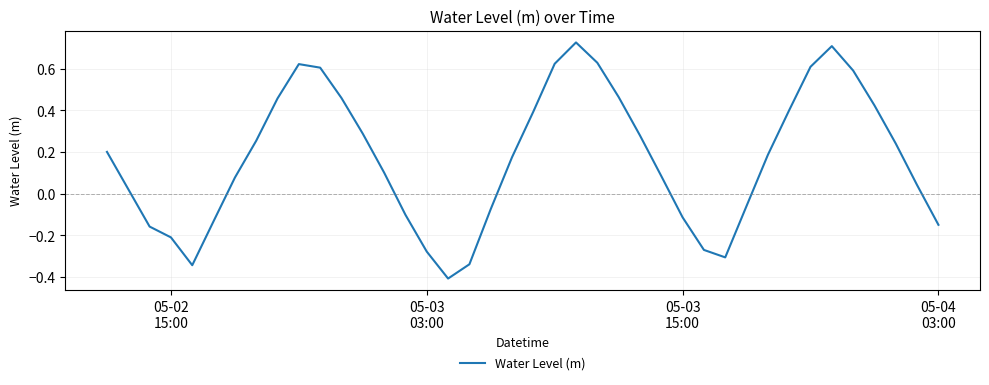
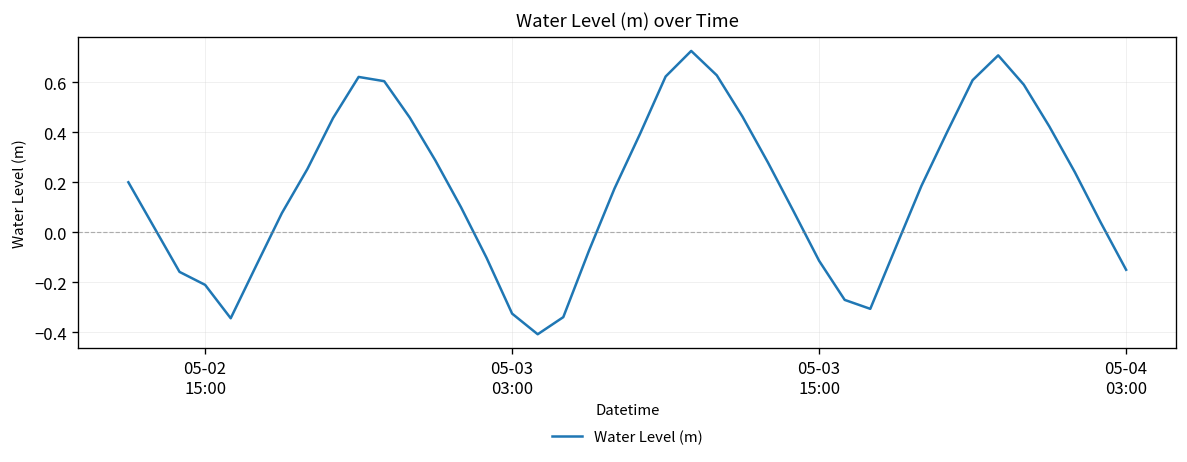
05-03 03:00: -0.28 -> -0.32
